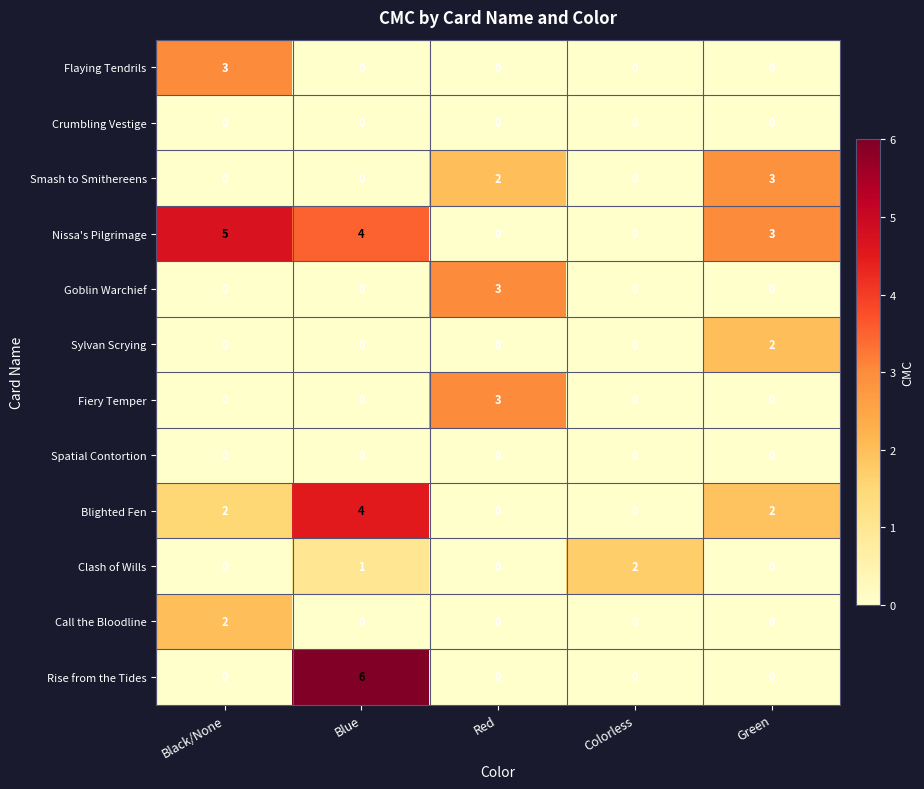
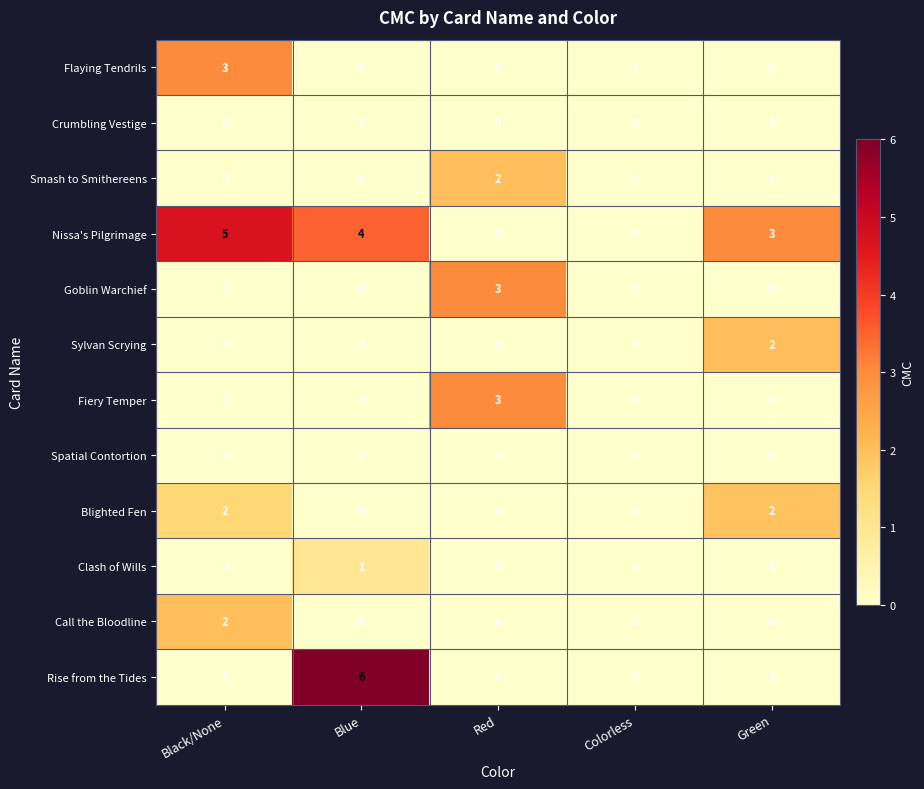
Smash to Smithereens, Green: 3 -> 0
Blighted Fen, Blue: 4 -> 0
Clash of Wills, Colorless: 2 -> 0
